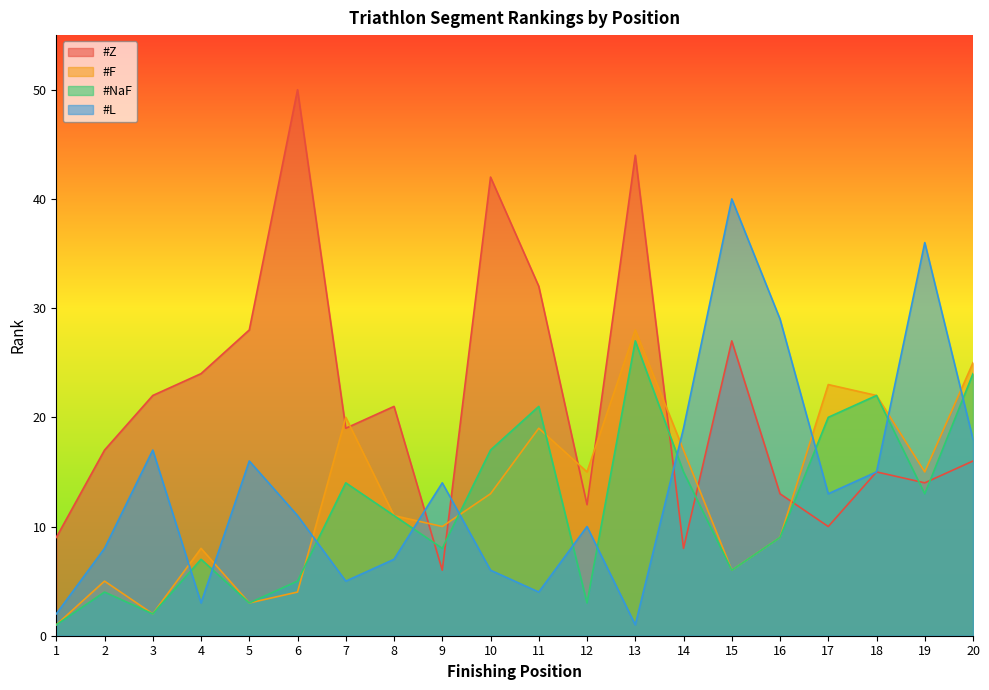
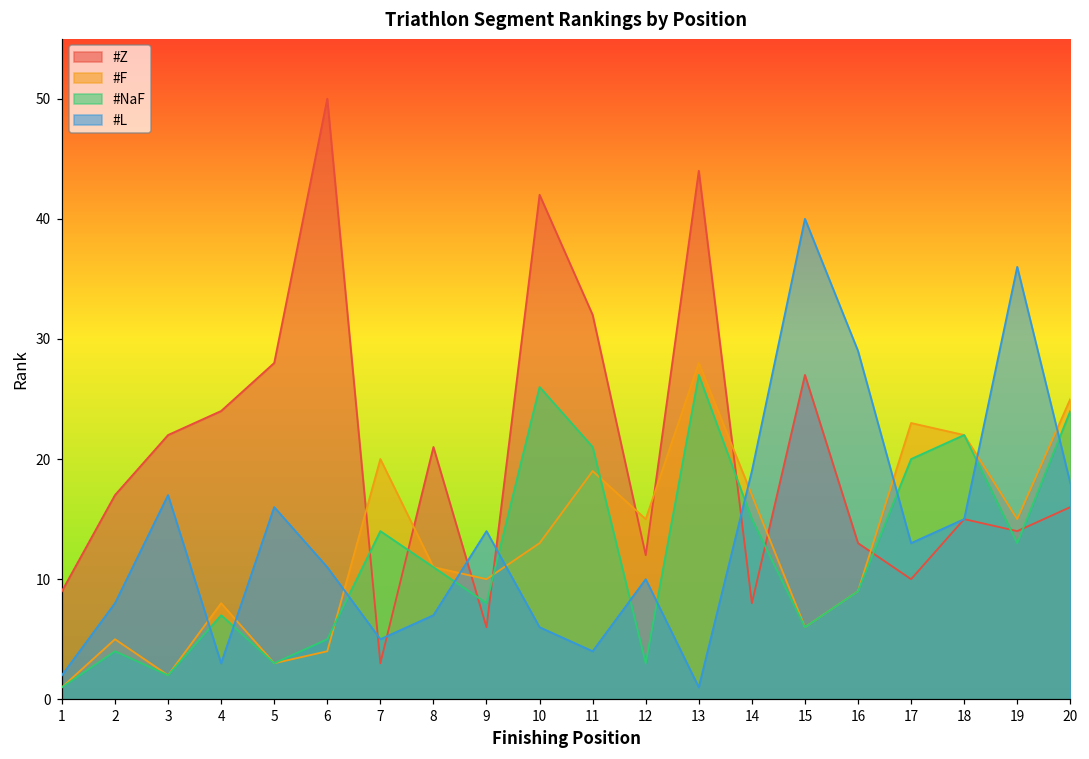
#Z, 7: 19 -> 3
#NaF, 10: 17 -> 26
